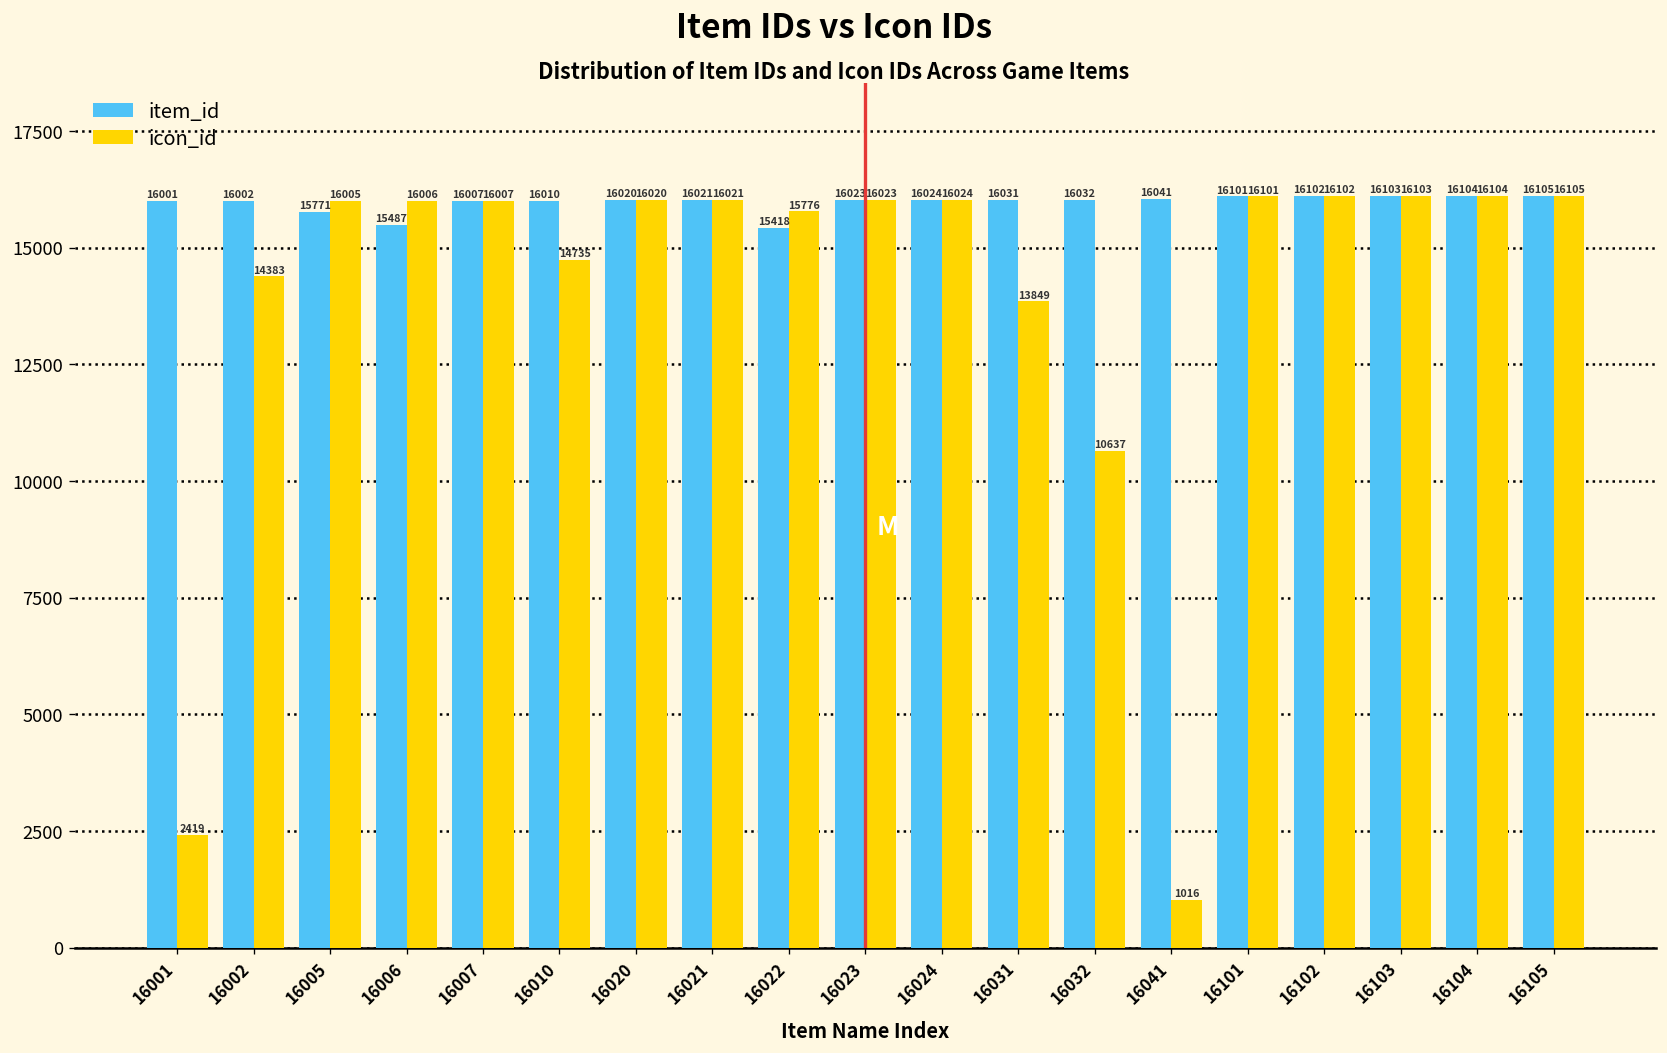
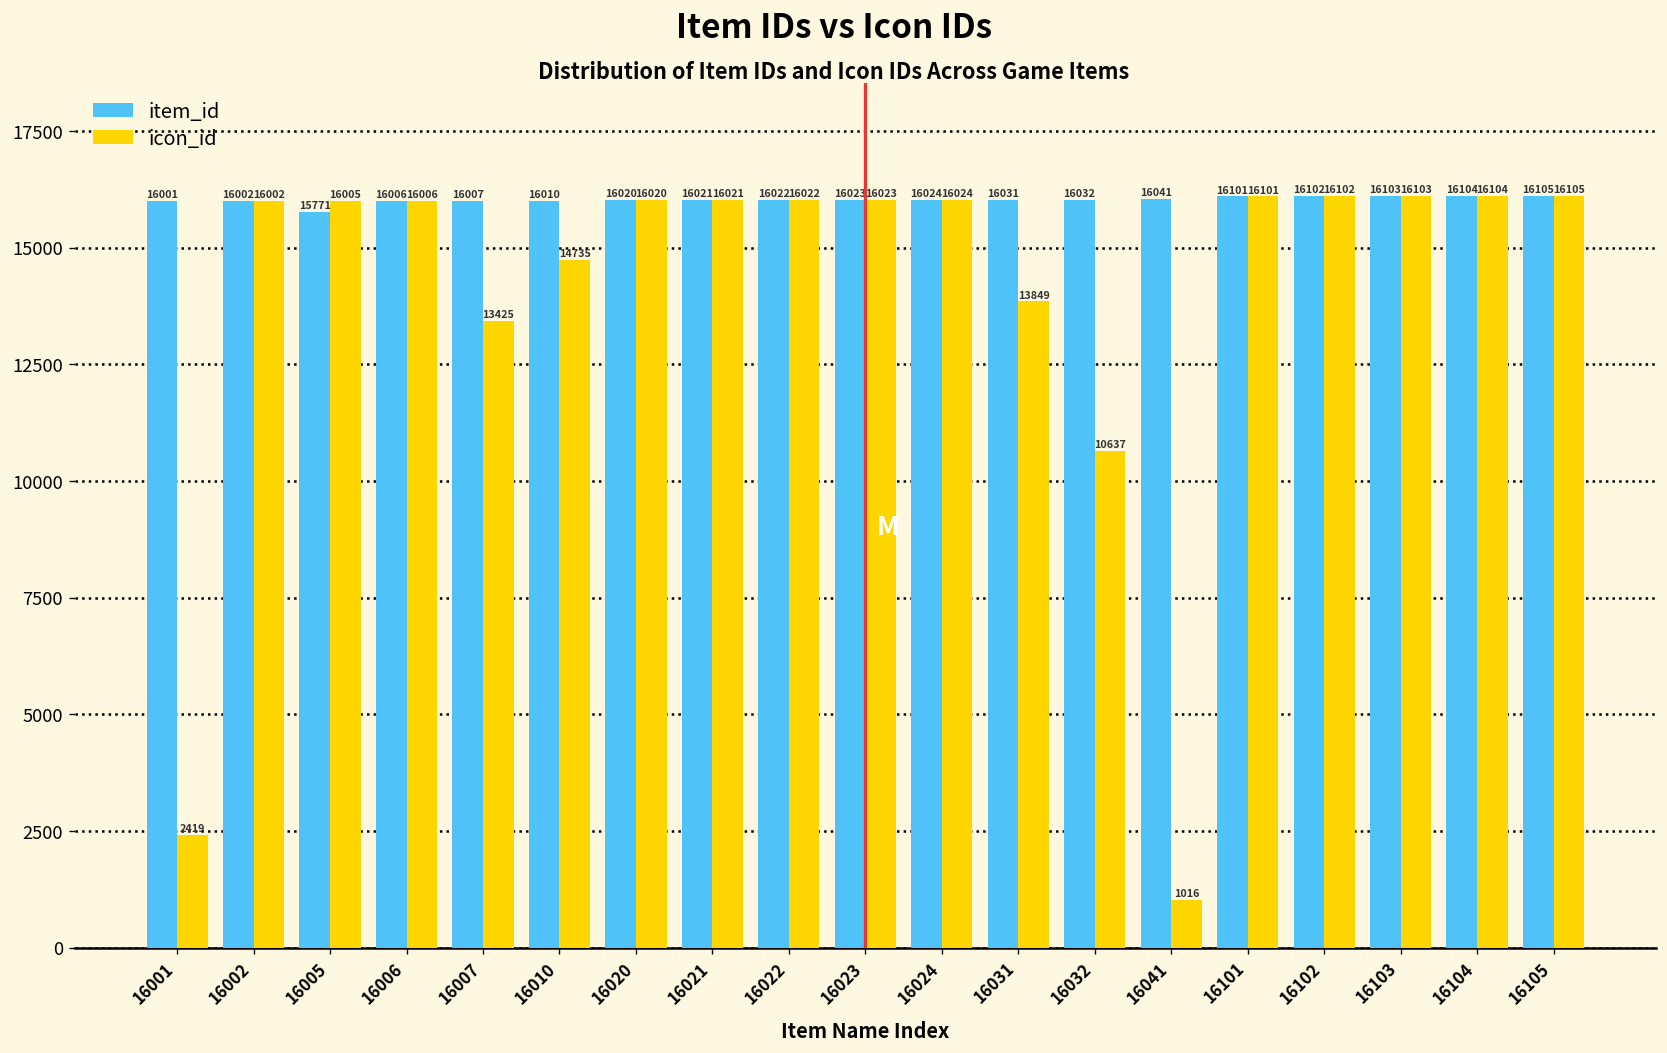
icon_id, 16002: 14383 -> 16002
item_id, 16006: 15487 -> 16006
icon_id, 16007: 16007 -> 13425
item_id, 16022: 15418 -> 16022
icon_id, 16022: 15776 -> 16022
